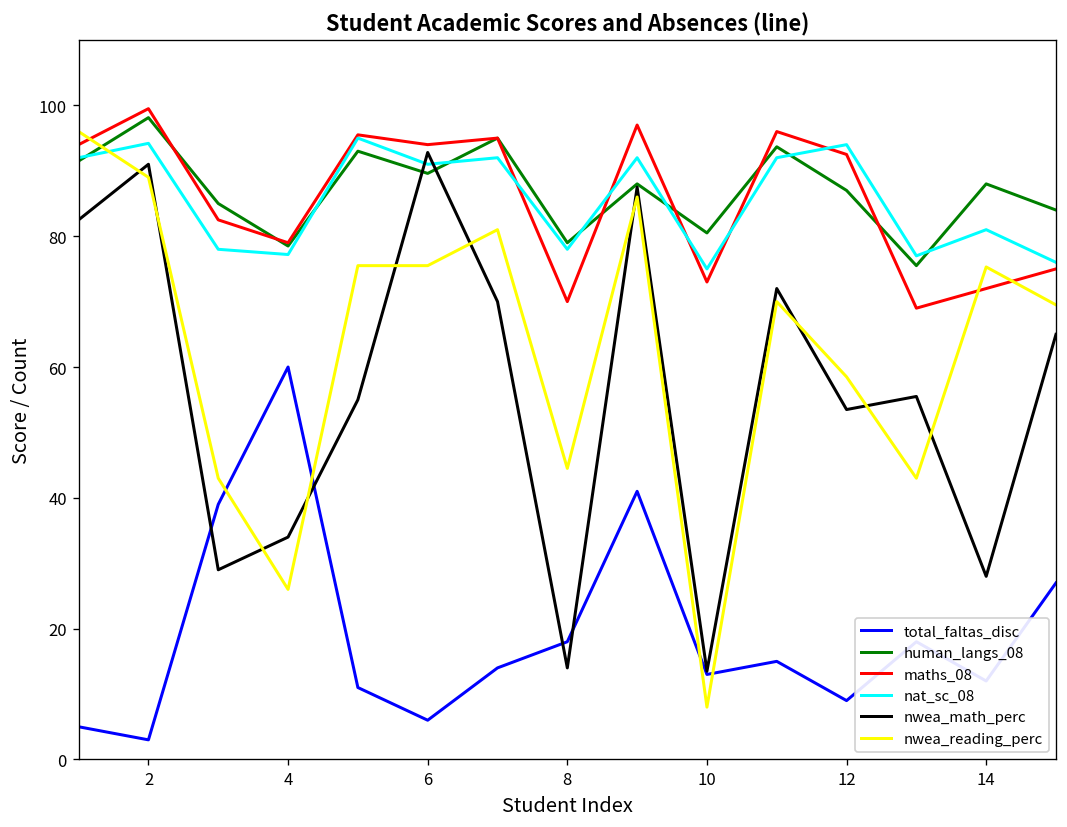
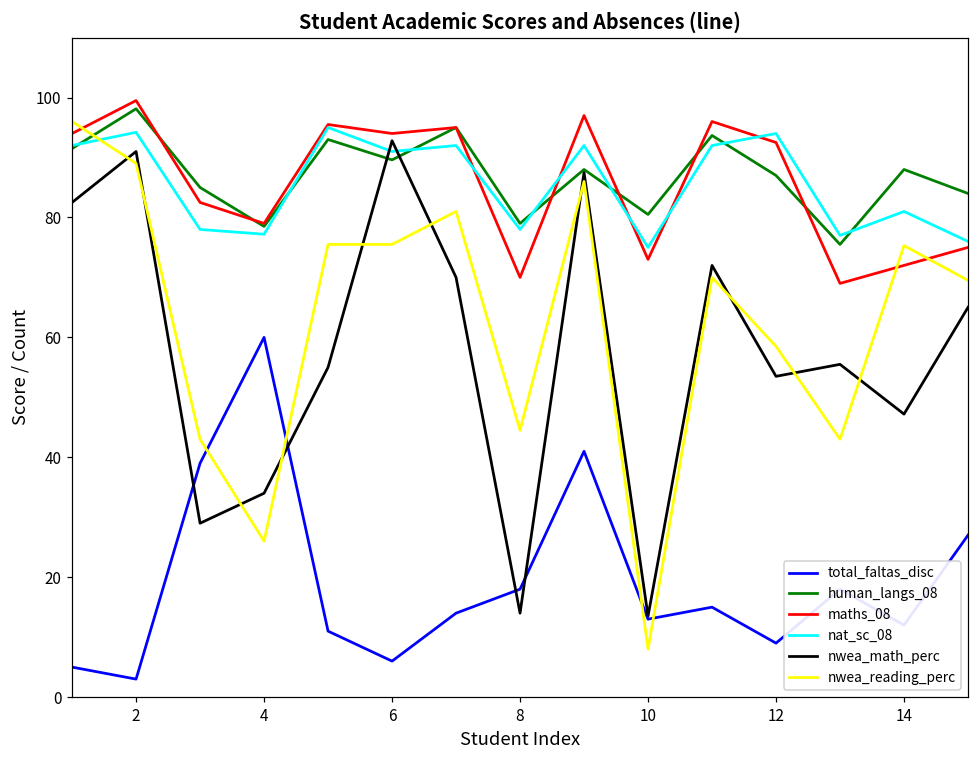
nwea_math_perc, 14: 28 -> 47
